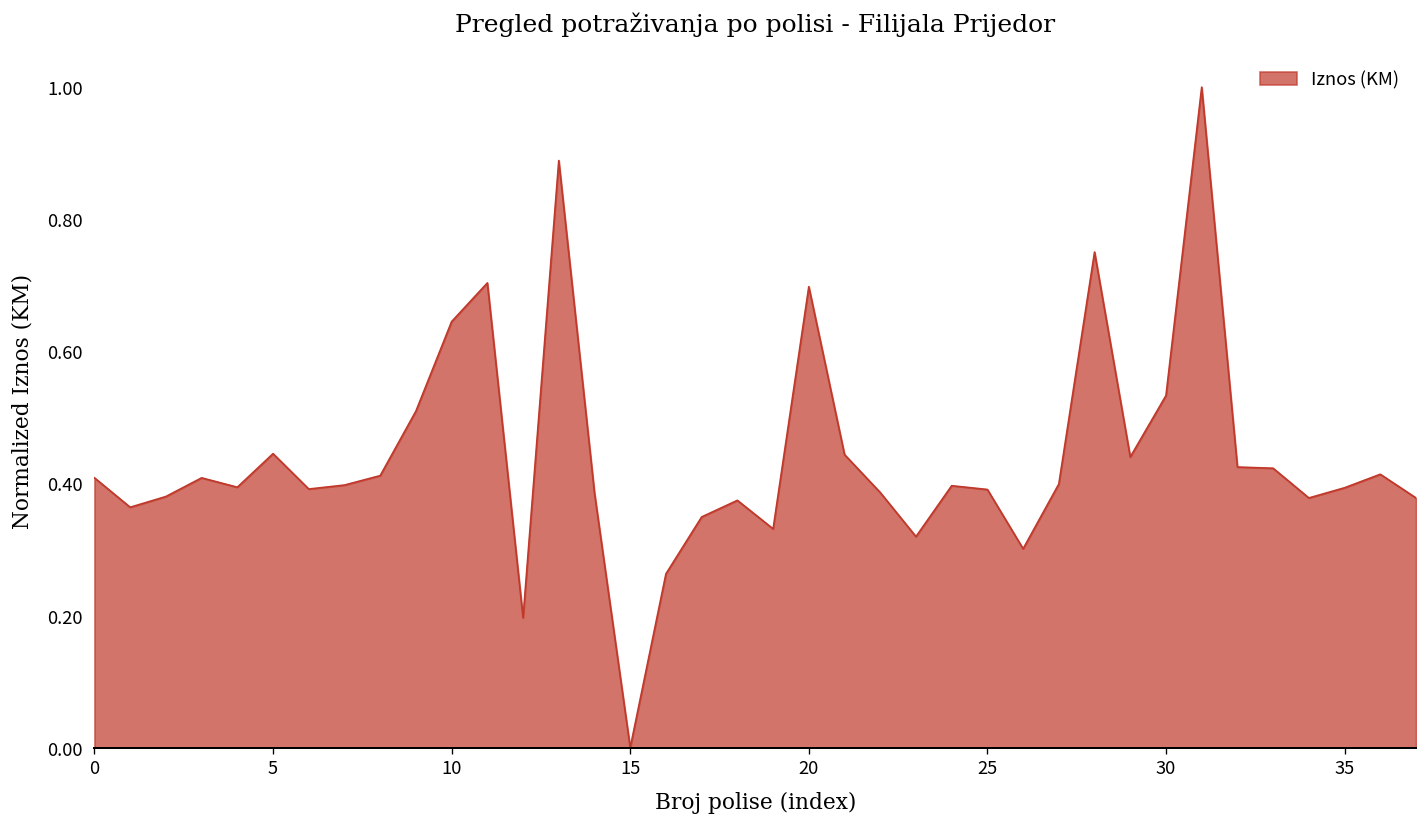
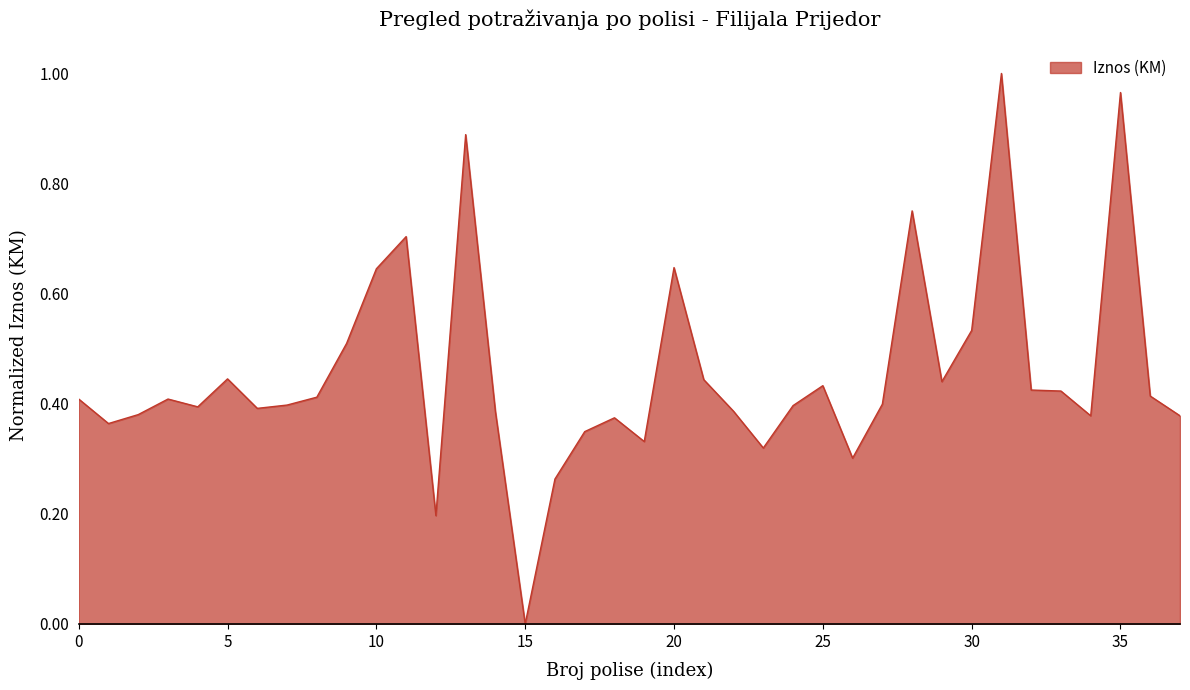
20: 0.70 -> 0.65
25: 0.39 -> 0.43
35: 0.39 -> 0.97
